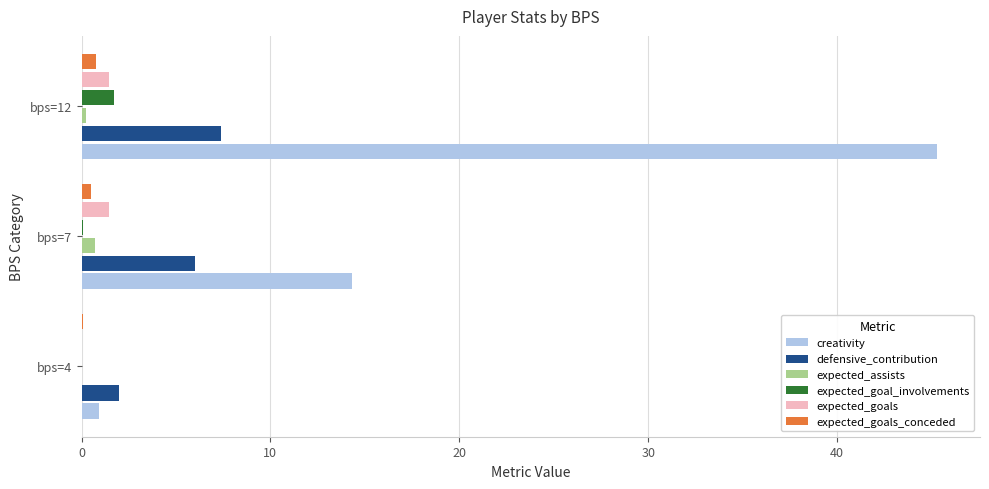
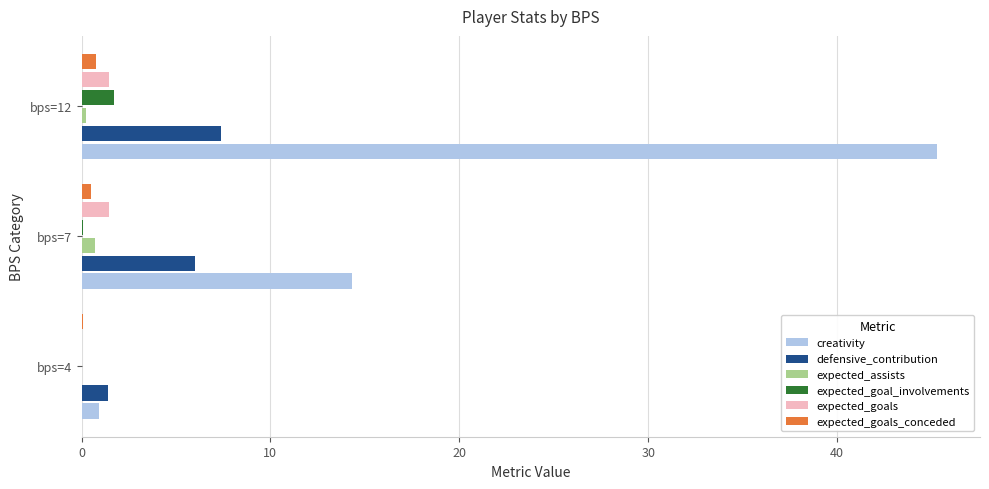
defensive_contribution, bps=4: 2.0 -> 1.4
